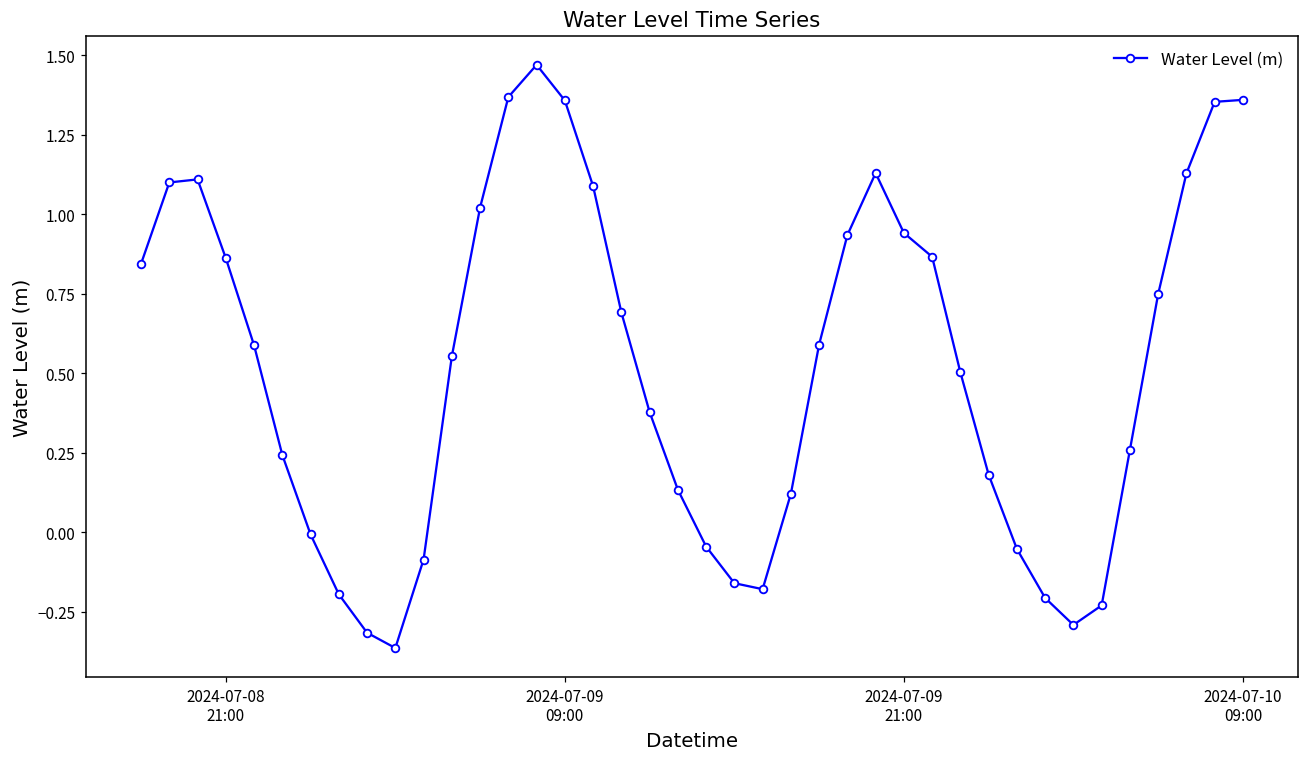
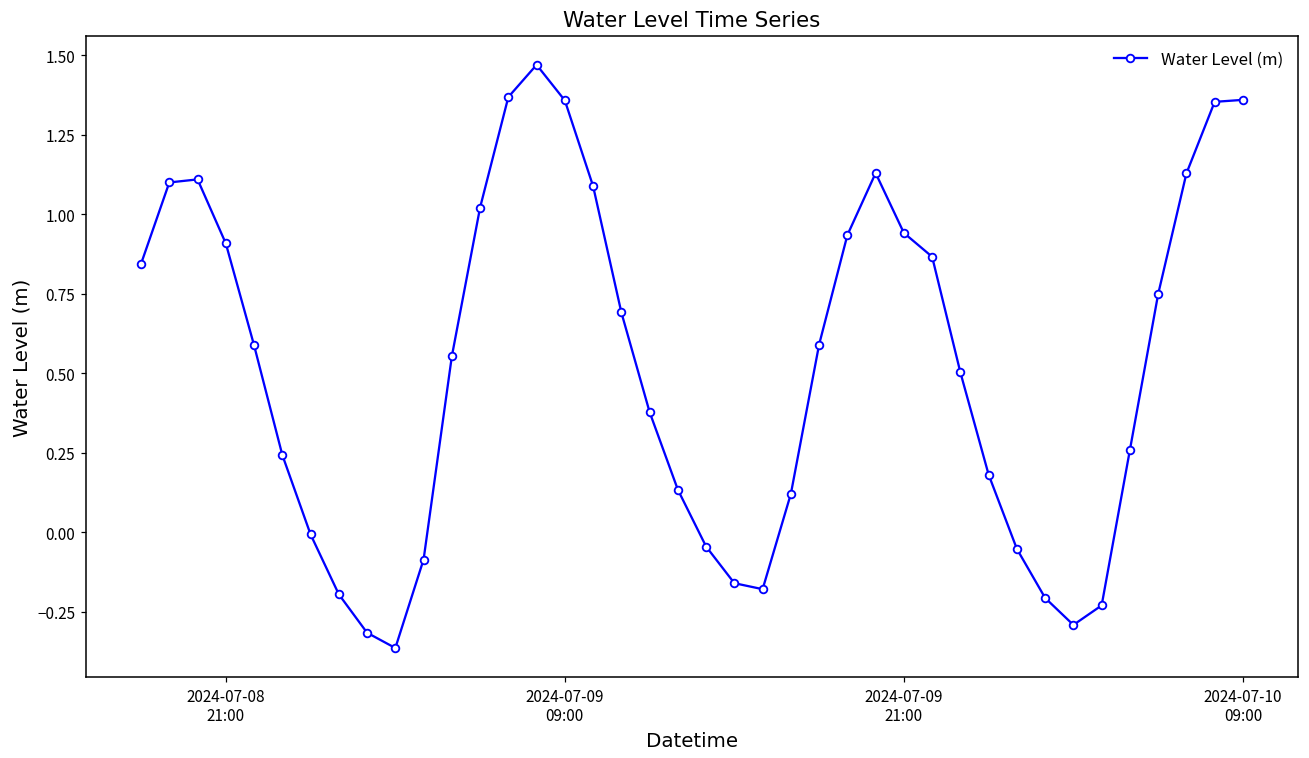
2024-07-08 21:00: 0.86 -> 0.91
